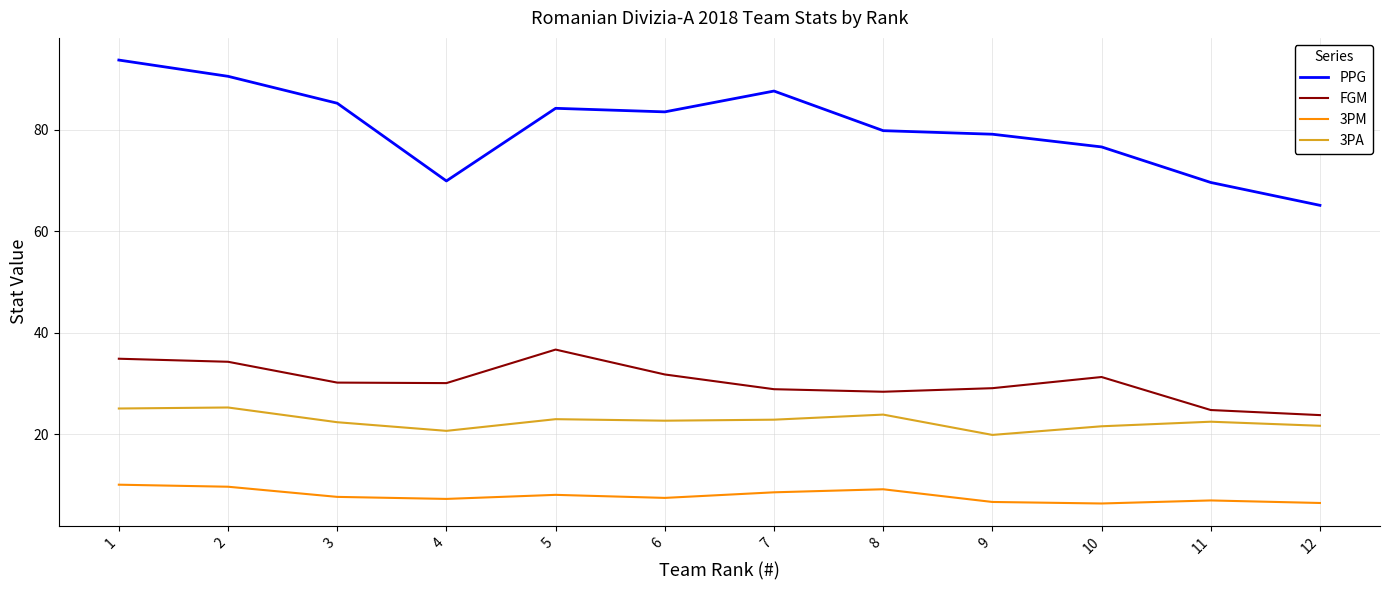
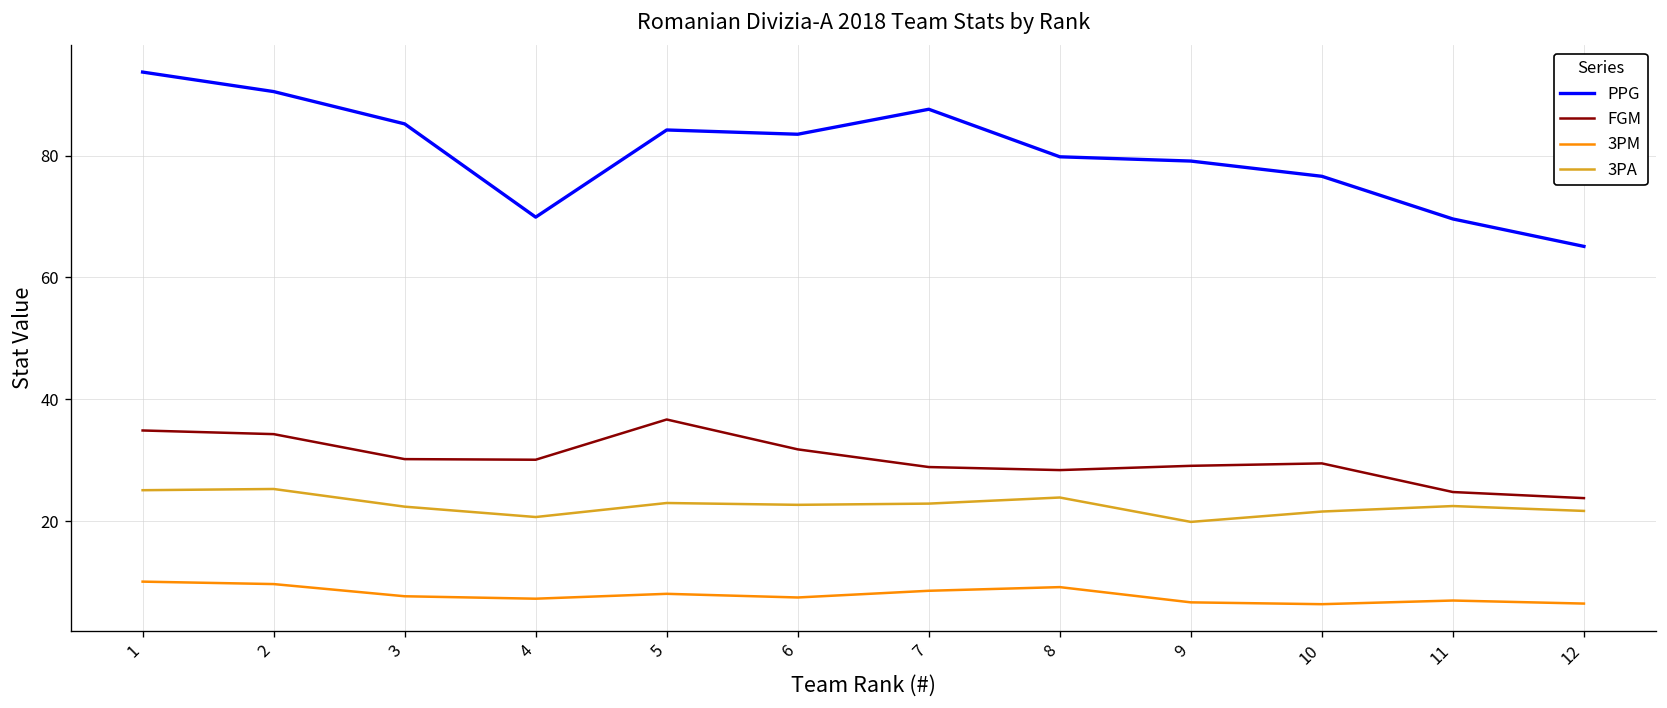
FGM, 10: 31 -> 30
